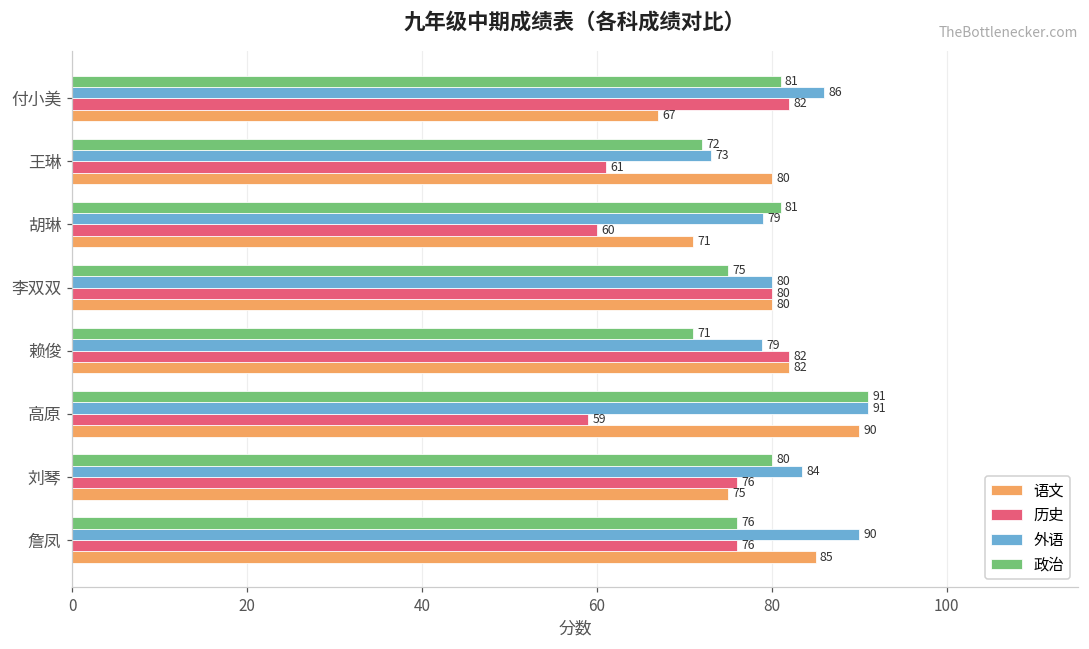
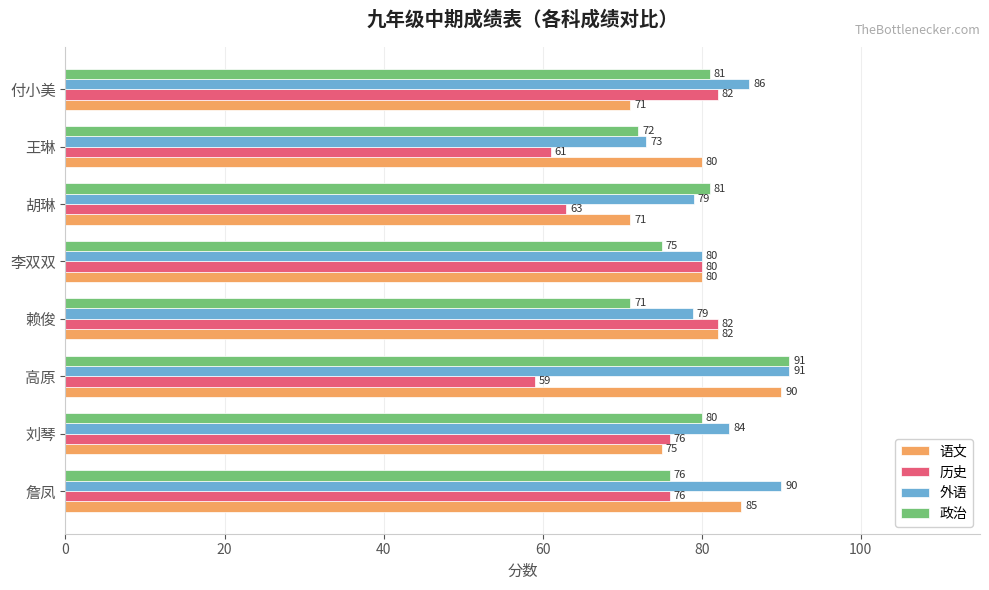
语文, 付小美: 67 -> 71
历史, 胡琳: 60 -> 63
